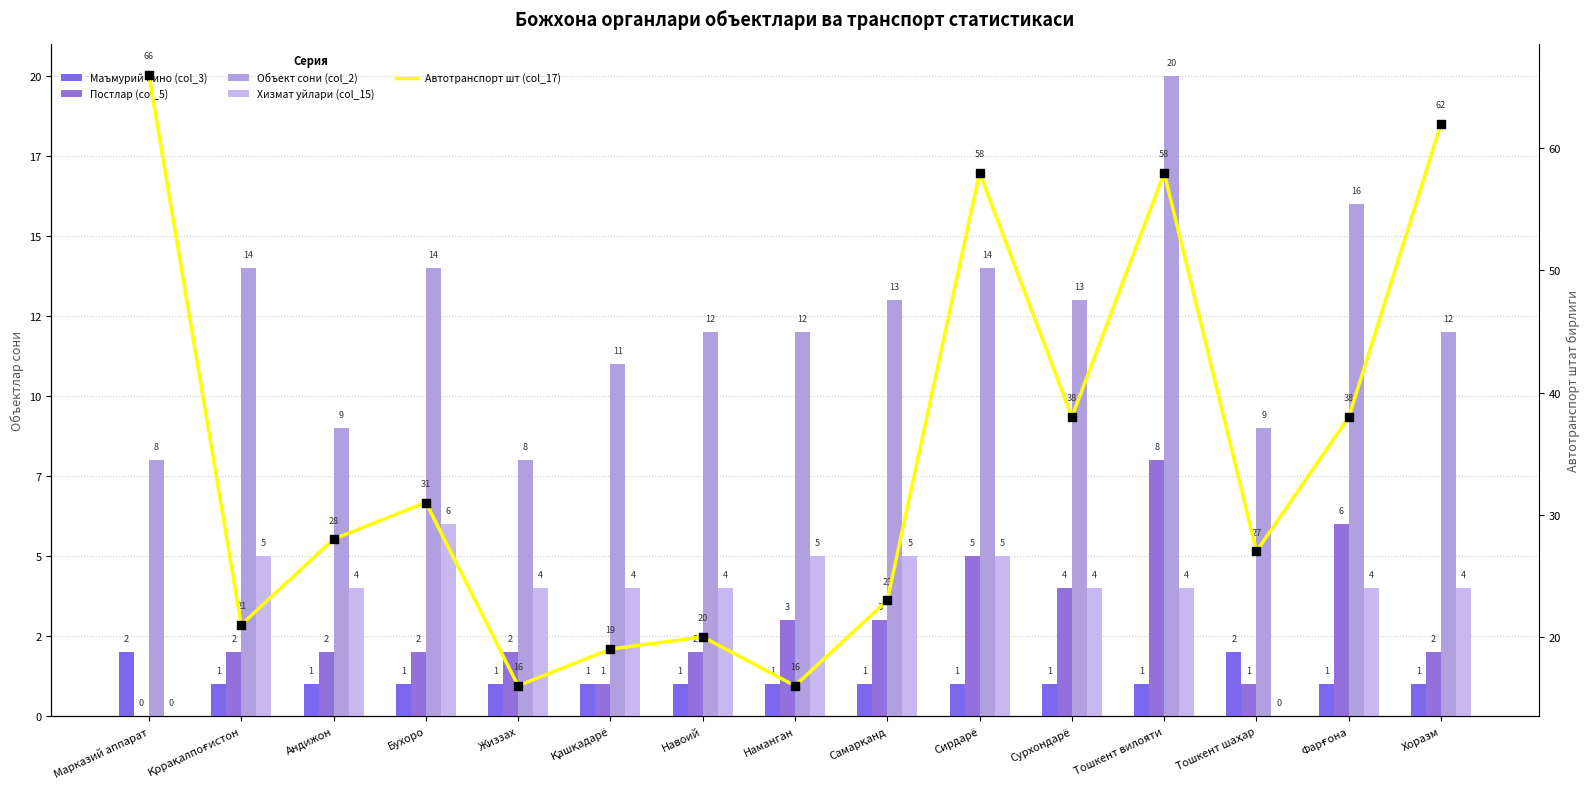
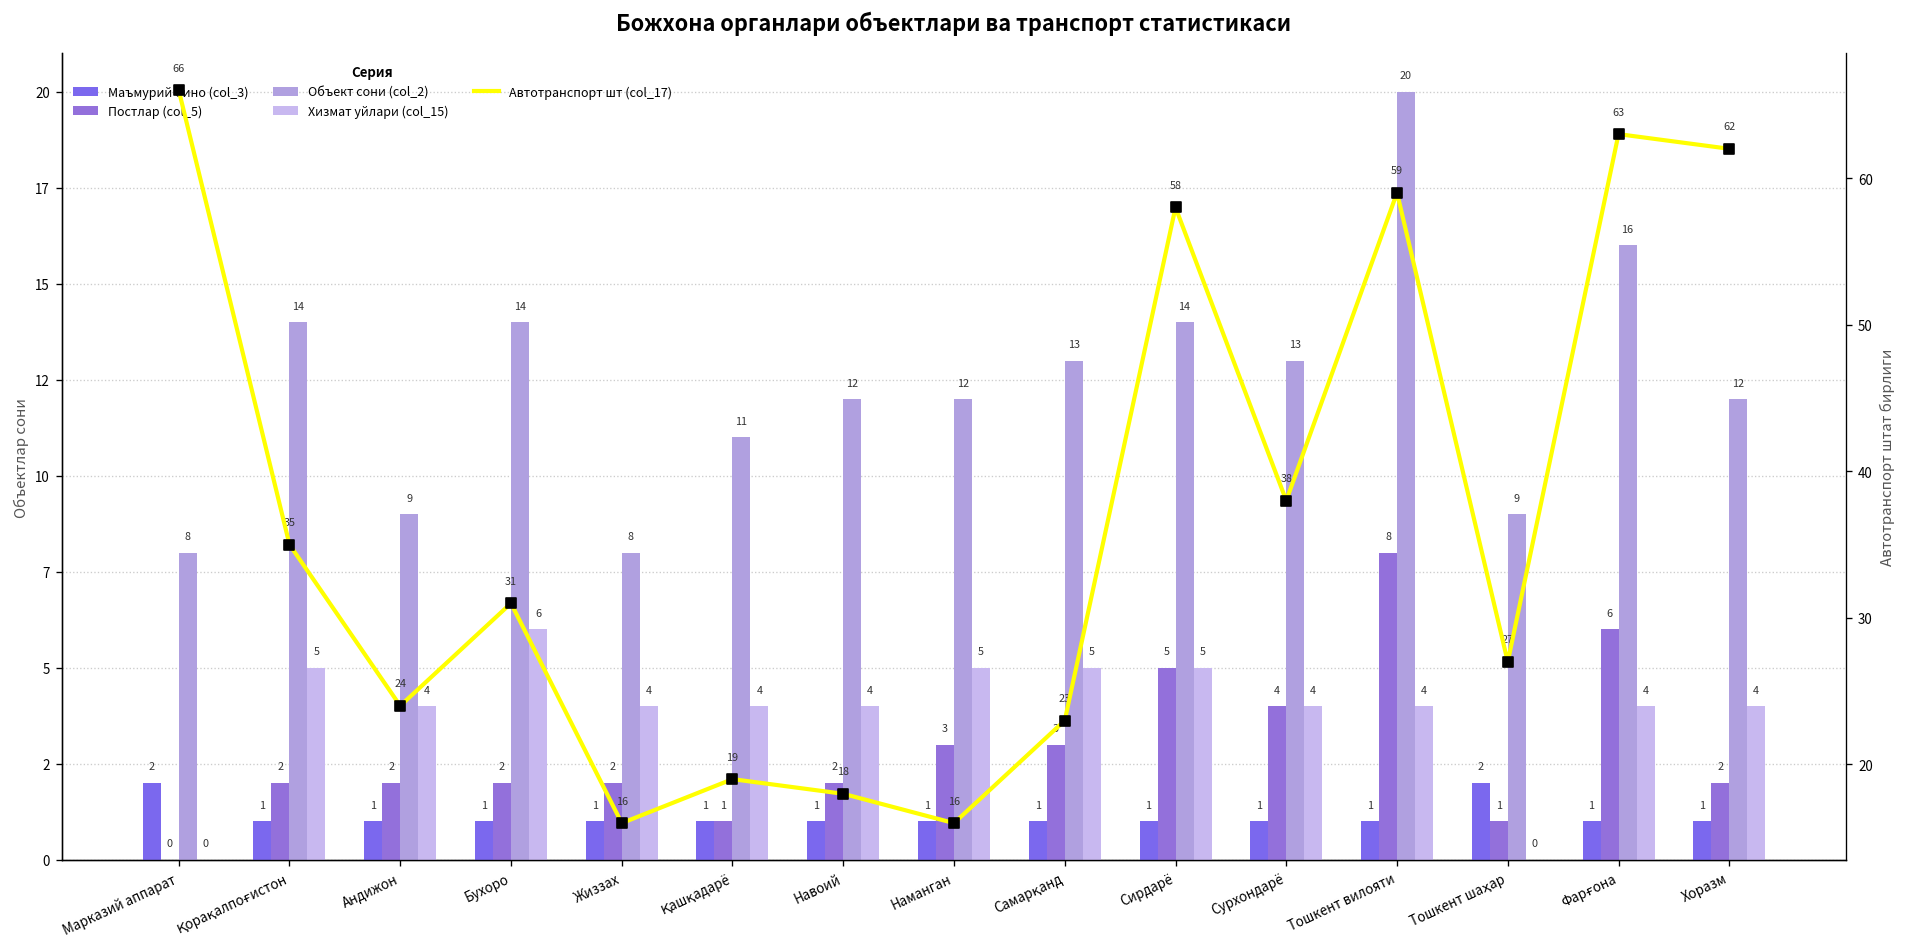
Автотранспорт шт (col_17), Қорақалпоғистон: 21 -> 35
Автотранспорт шт (col_17), Андижон: 28 -> 24
Автотранспорт шт (col_17), Навоий: 20 -> 18
Автотранспорт шт (col_17), Тошкент вилояти: 58 -> 59
Автотранспорт шт (col_17), Фарғона: 38 -> 63
